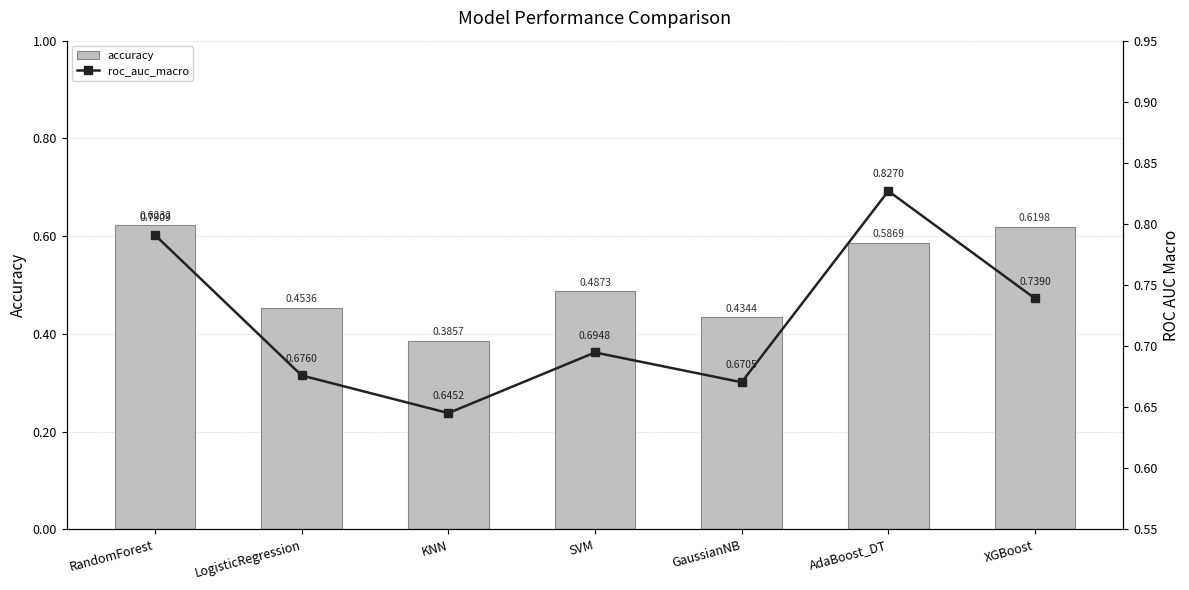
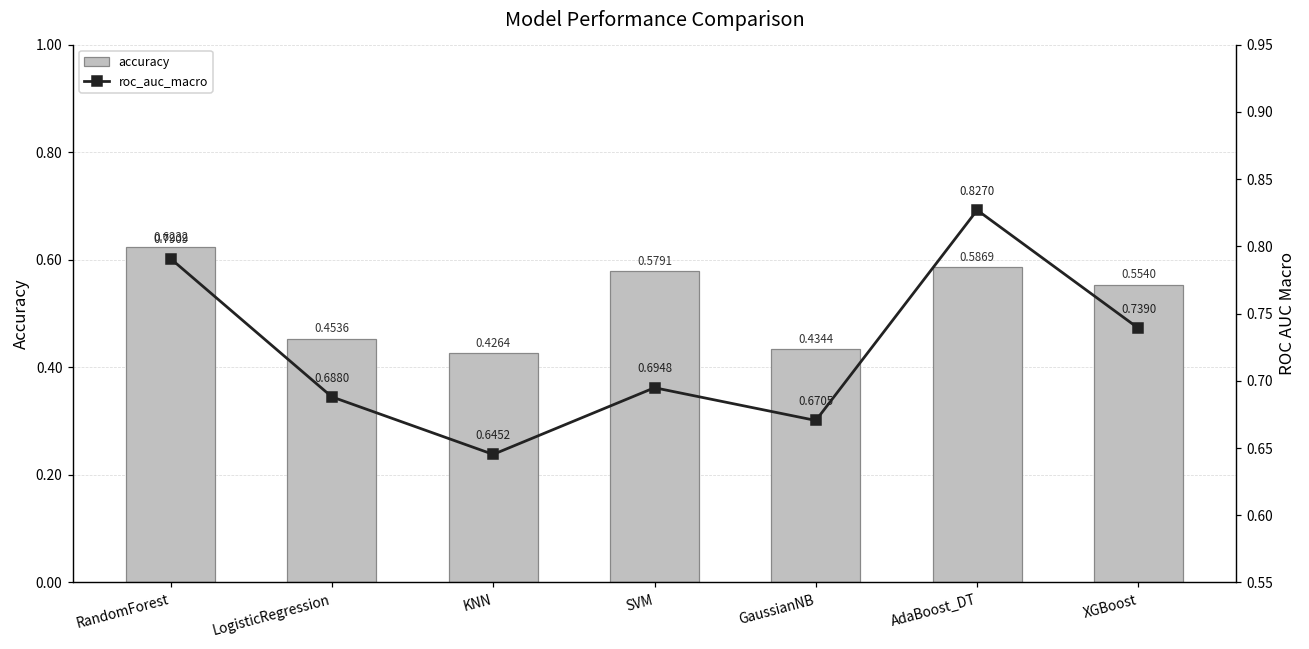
accuracy, KNN: 0.3857 -> 0.4264
accuracy, SVM: 0.4873 -> 0.5791
accuracy, XGBoost: 0.6198 -> 0.5540
roc_auc_macro, LogisticRegression: 0.6760 -> 0.6880
